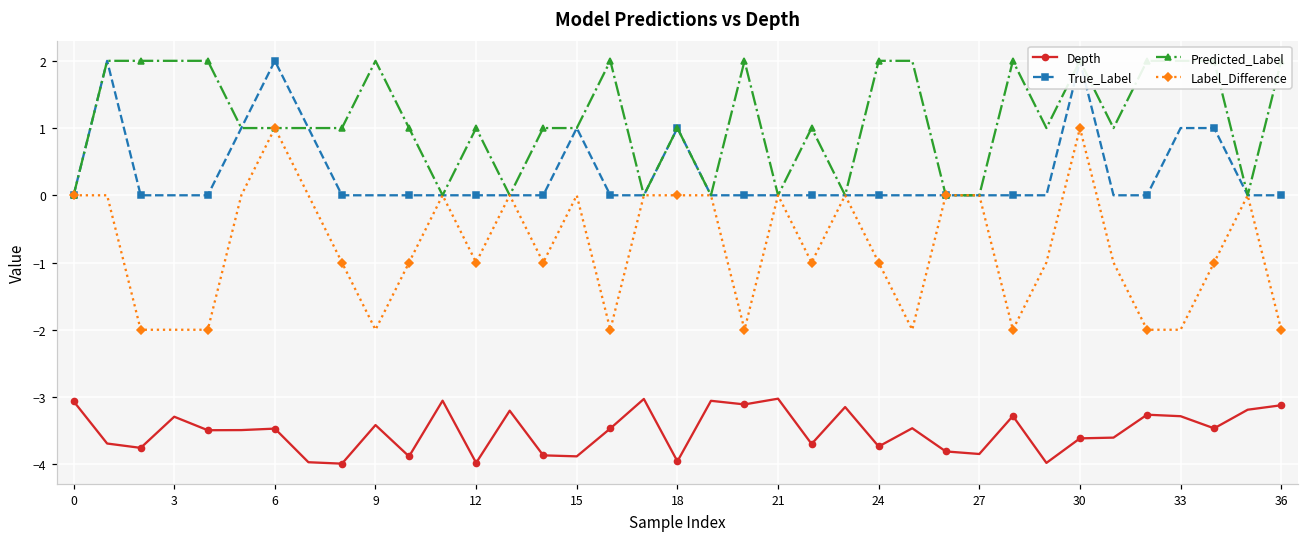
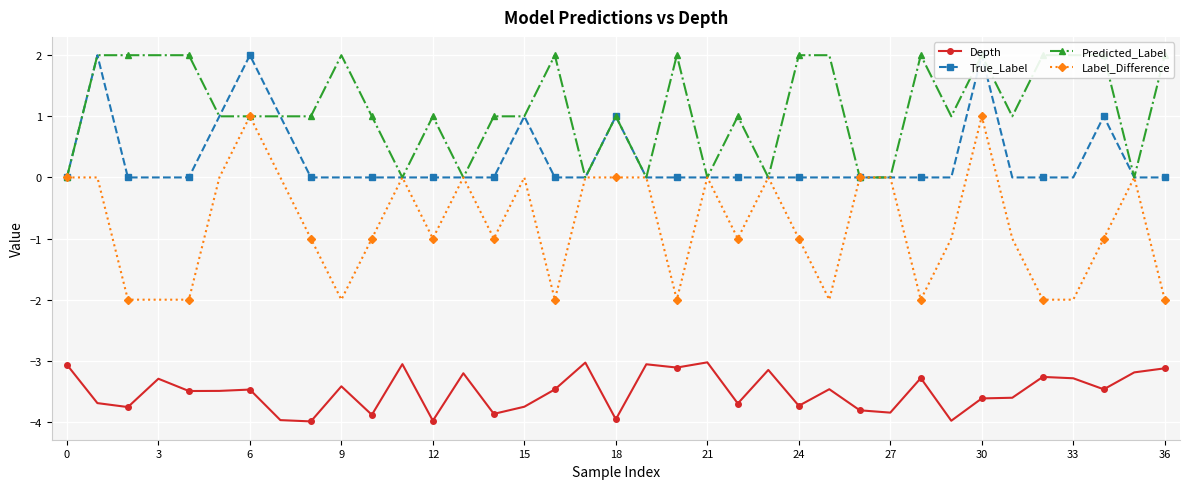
Depth, 15: -3.9 -> -3.8
True_Label, 33: 1 -> 0
